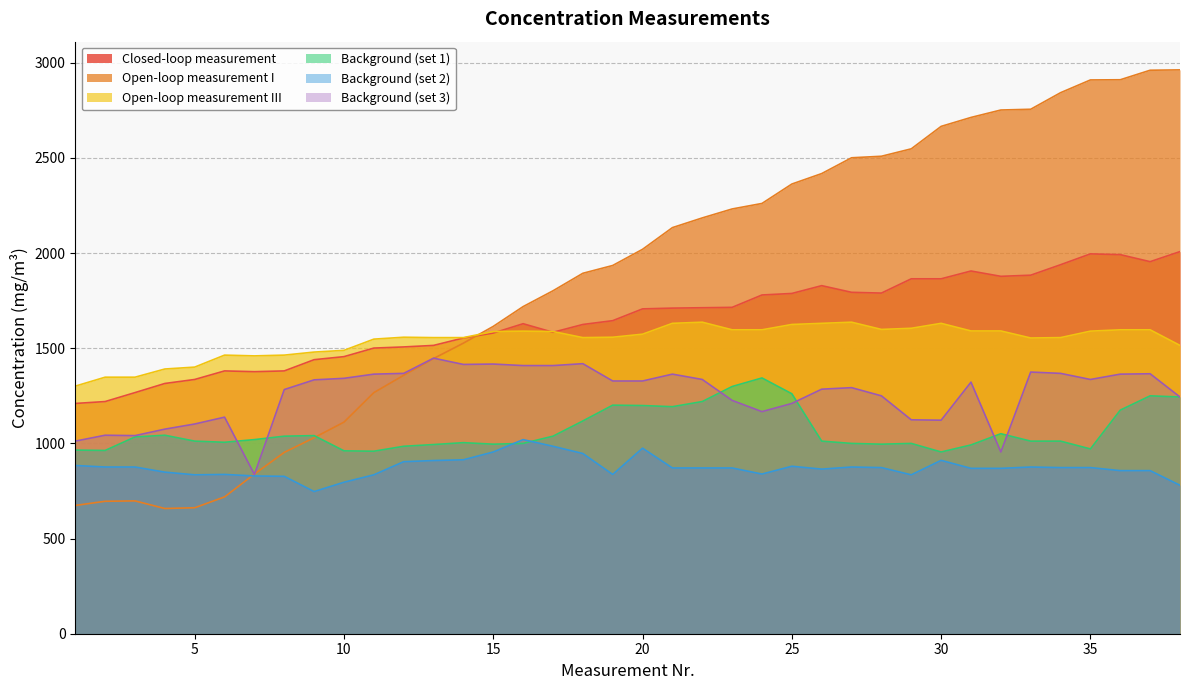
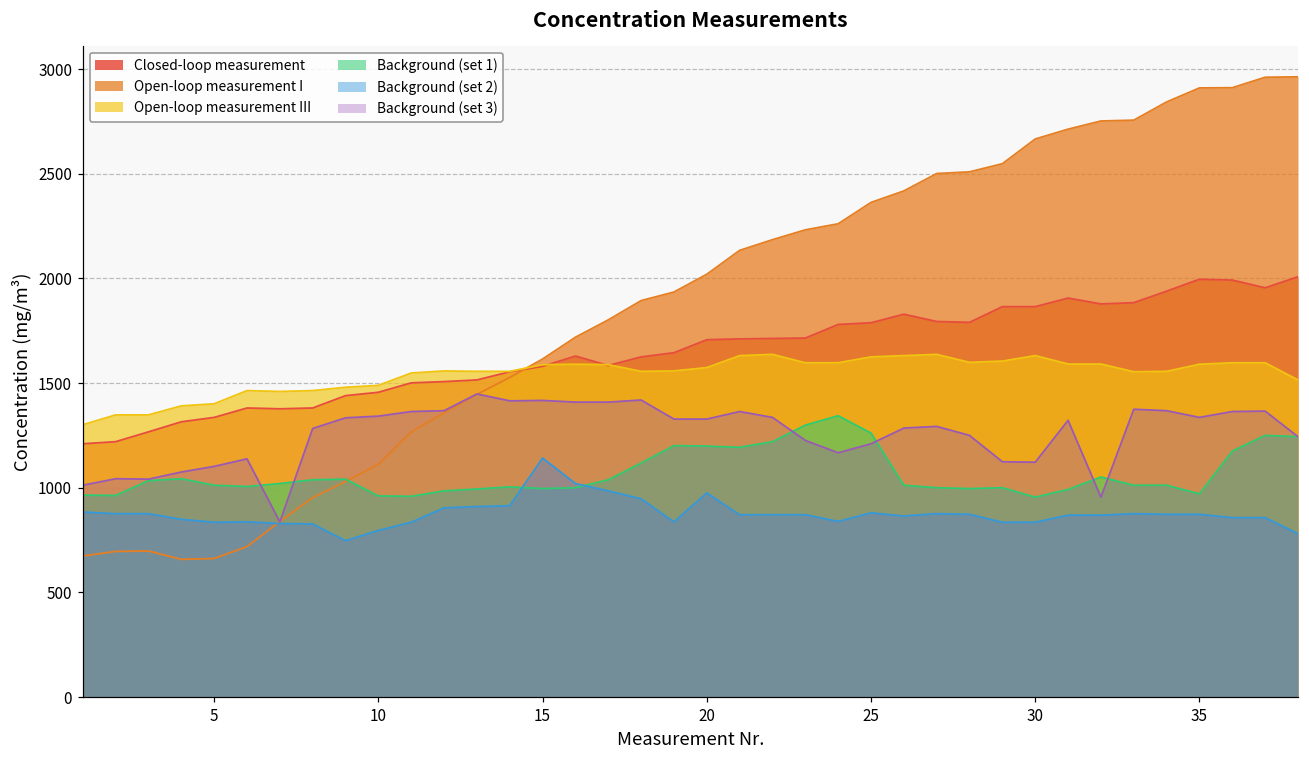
Background (set 2), 15: 960 -> 1140
Background (set 2), 30: 910 -> 840
